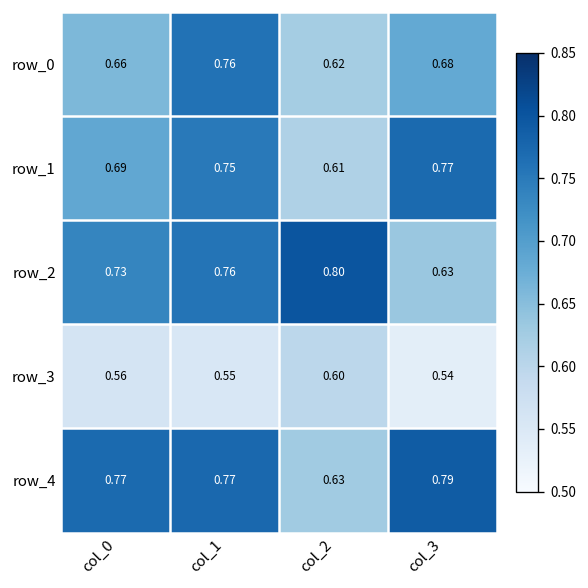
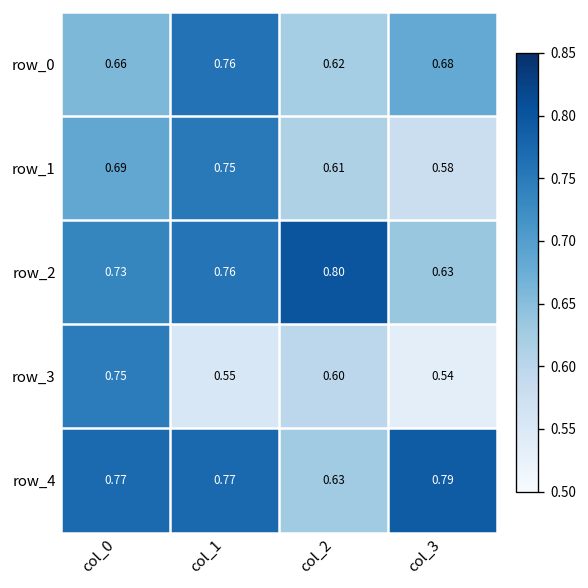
row_1, col_3: 0.77 -> 0.58
row_3, col_0: 0.56 -> 0.75
